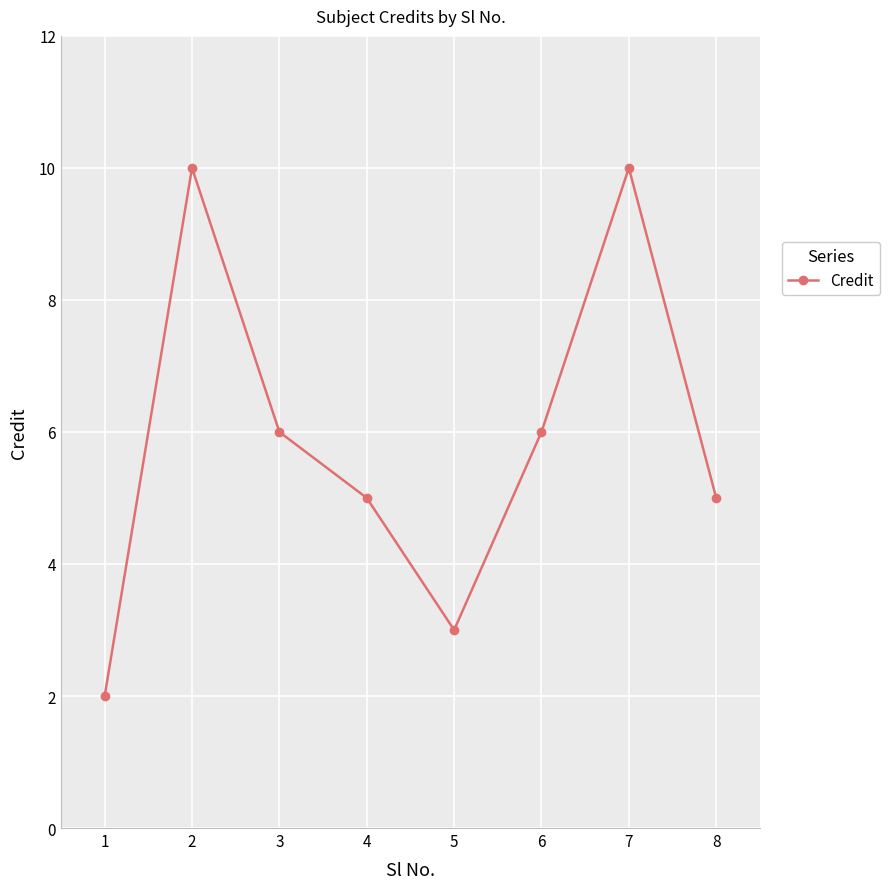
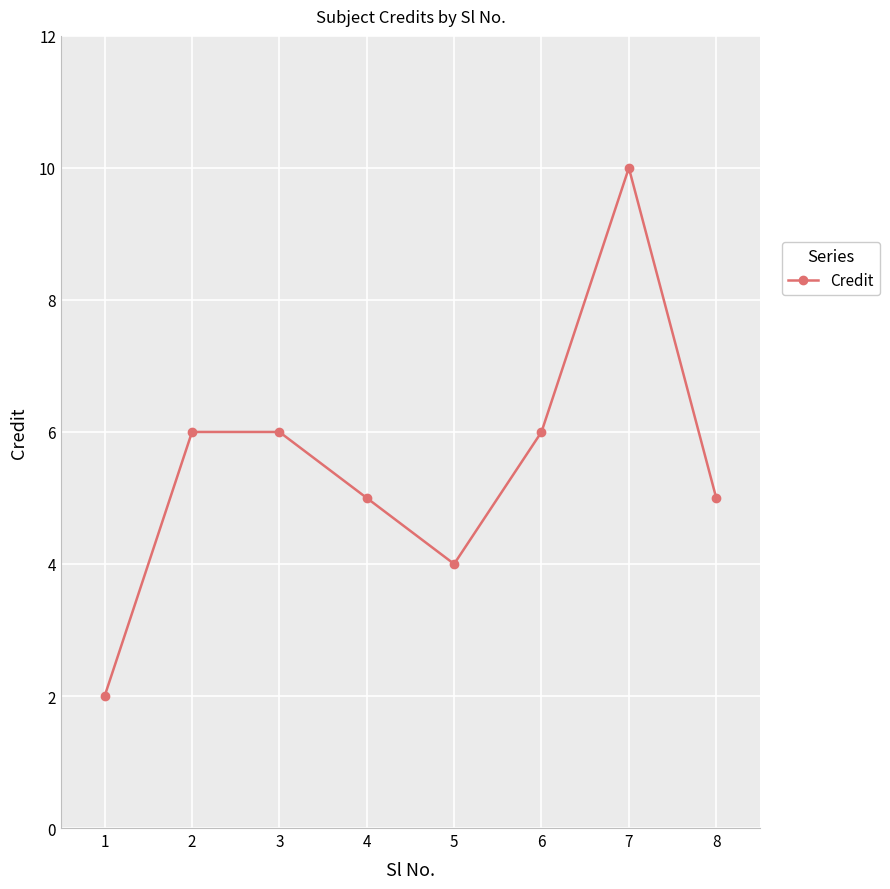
2: 10 -> 6
5: 3 -> 4
